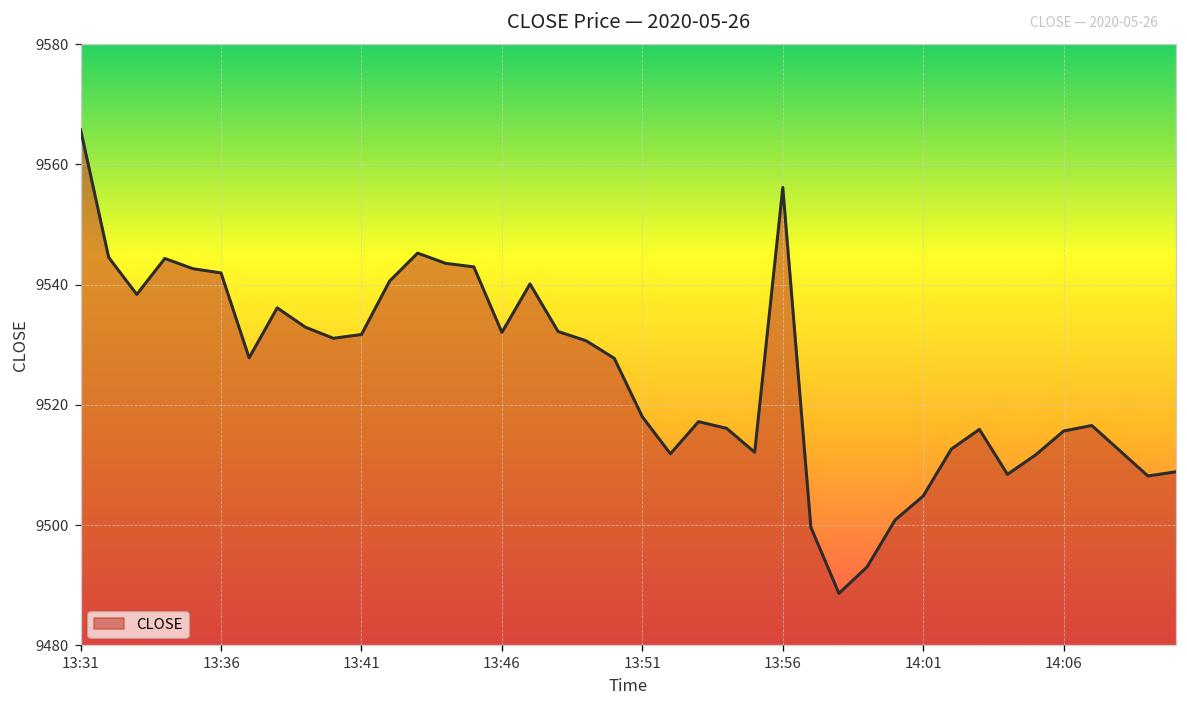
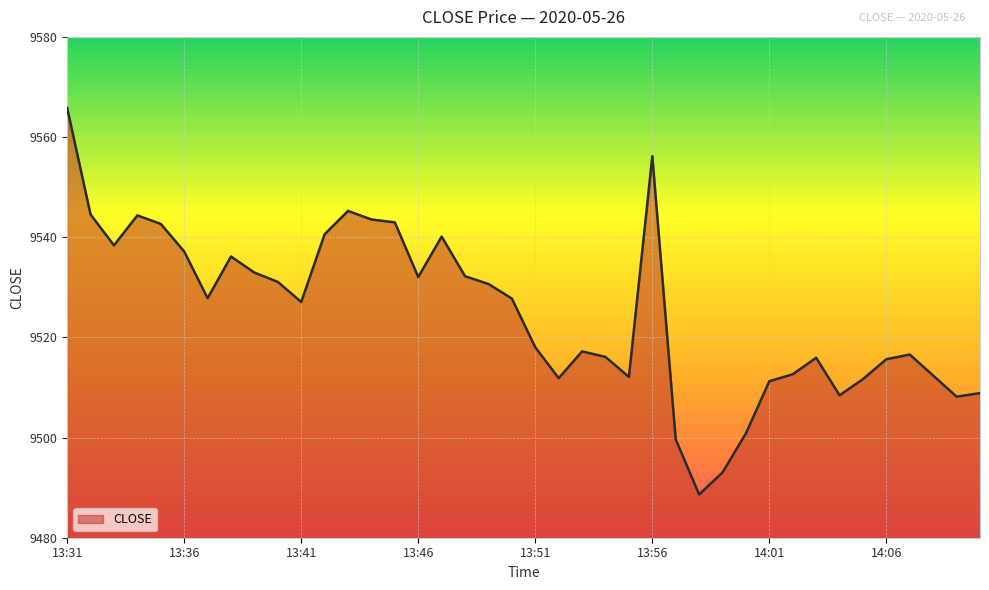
13:36: 9542 -> 9537
13:41: 9532 -> 9527
14:01: 9505 -> 9511
